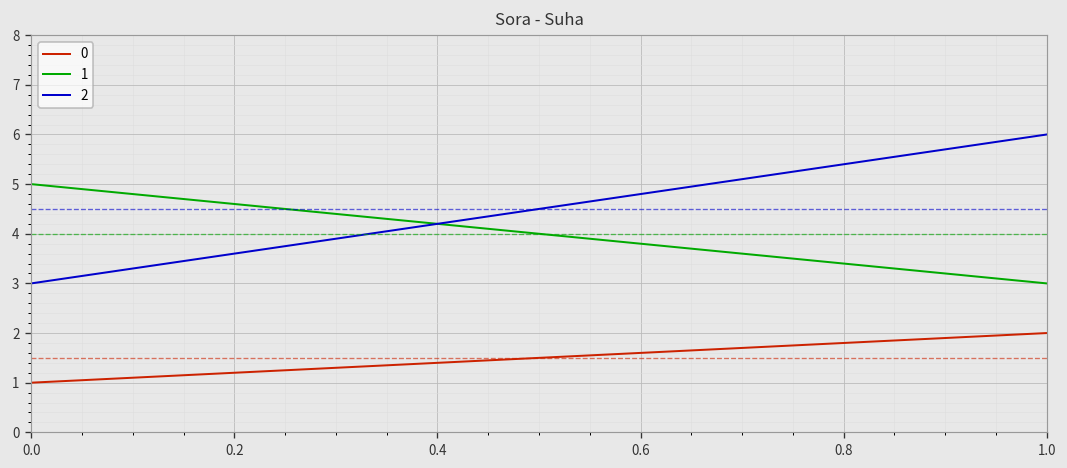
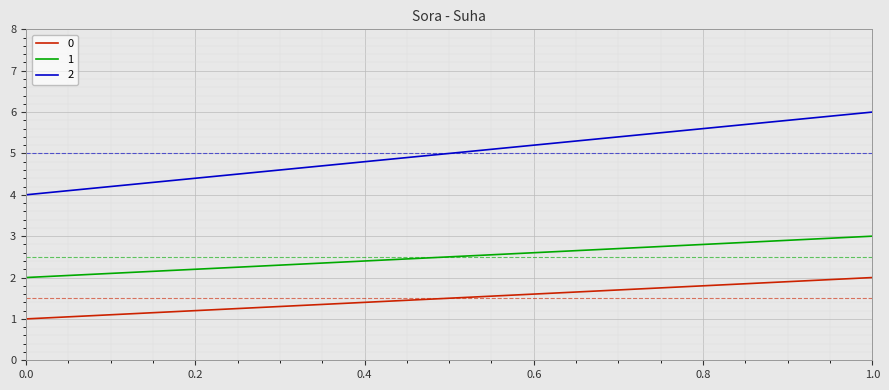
1, 0.0: 5 -> 2
2, 0.0: 3 -> 4
